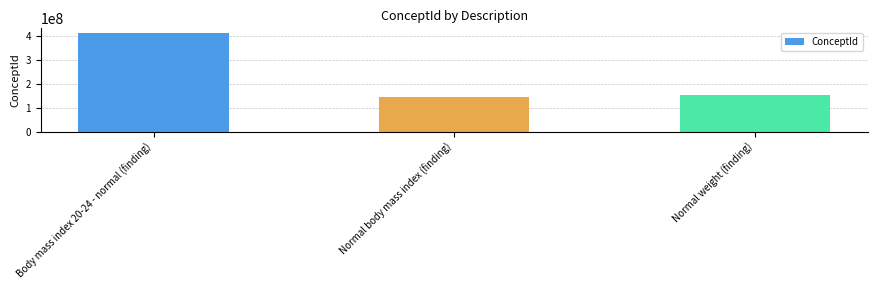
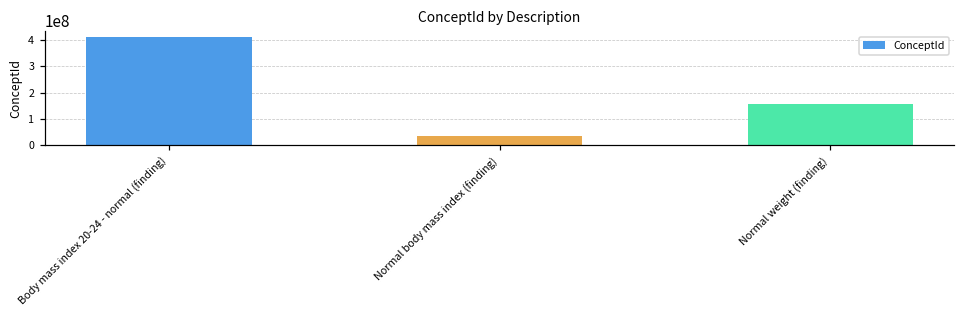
Normal body mass index (finding): 150000000 -> 40000000
